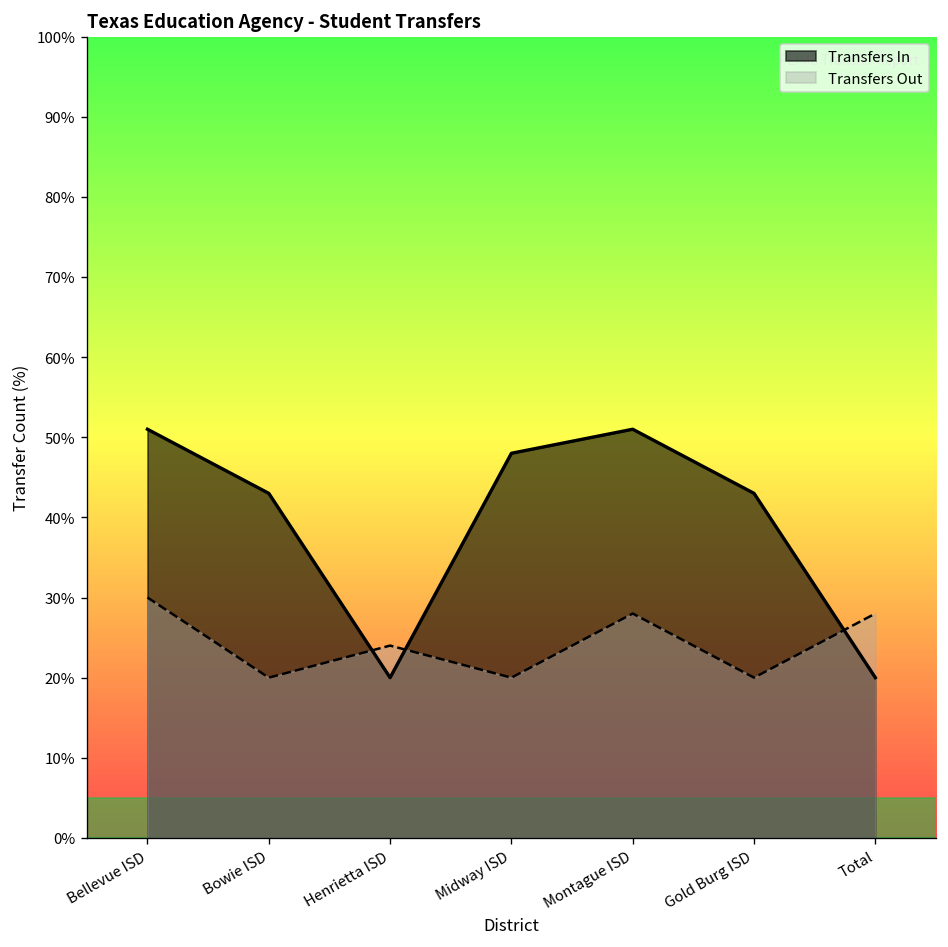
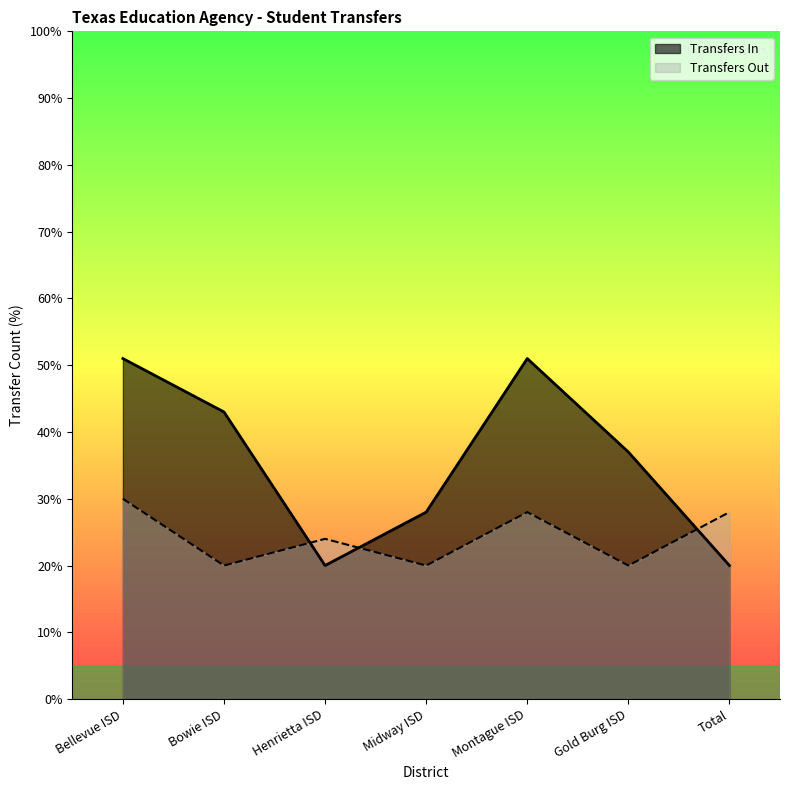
Transfers In, Midway ISD: 48% -> 28%
Transfers In, Gold Burg ISD: 43% -> 37%
